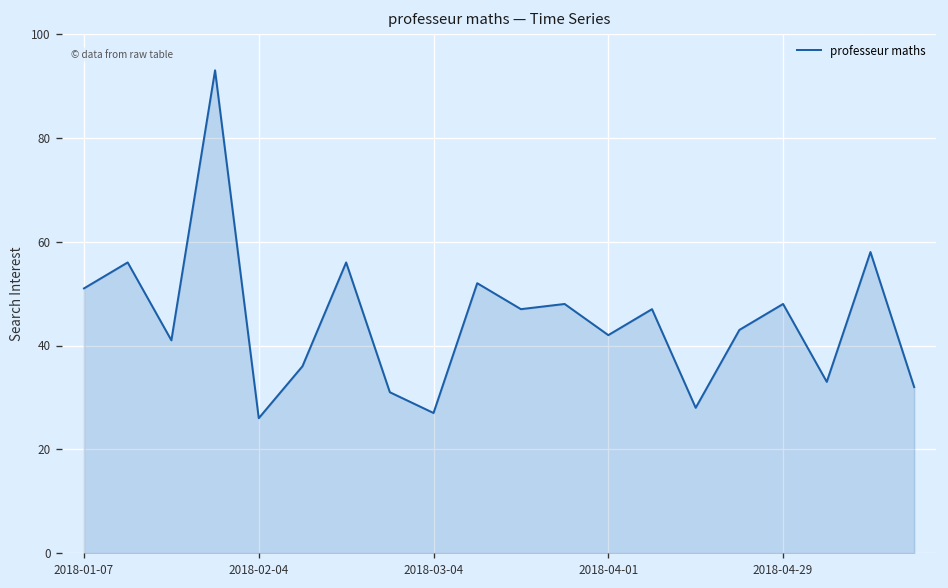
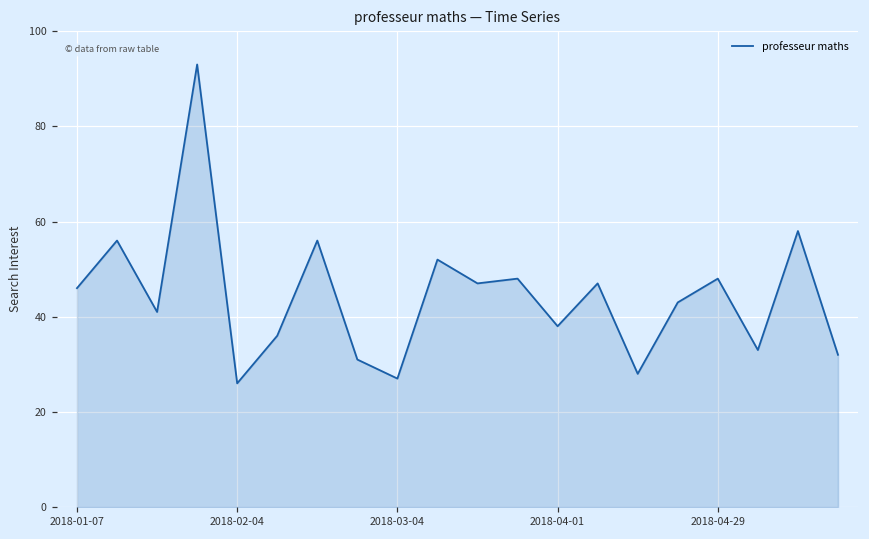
2018-01-07: 51 -> 46
2018-04-01: 42 -> 38
